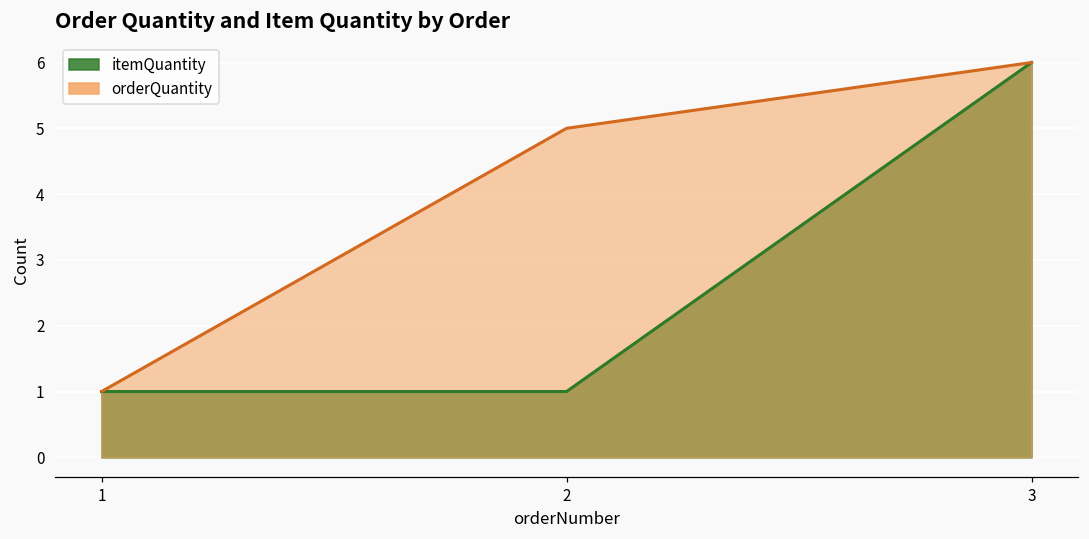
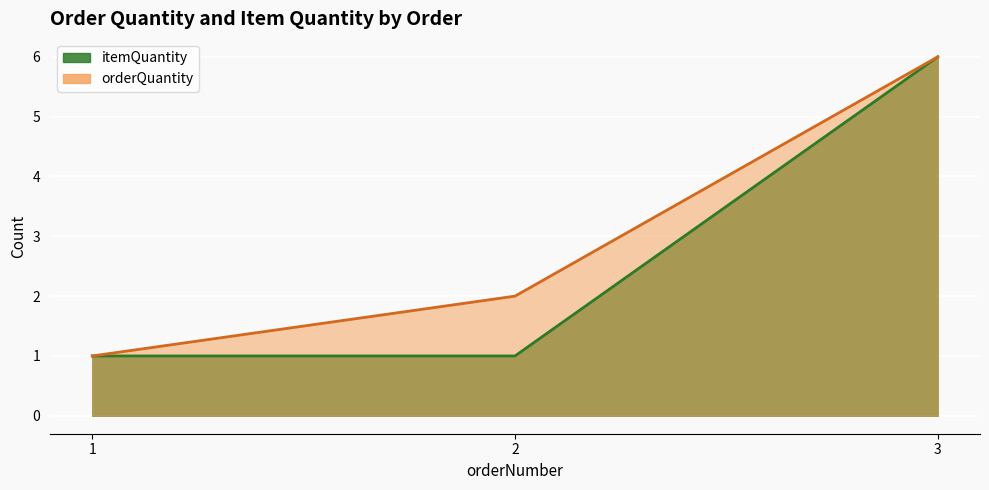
orderQuantity, 2: 5 -> 2
